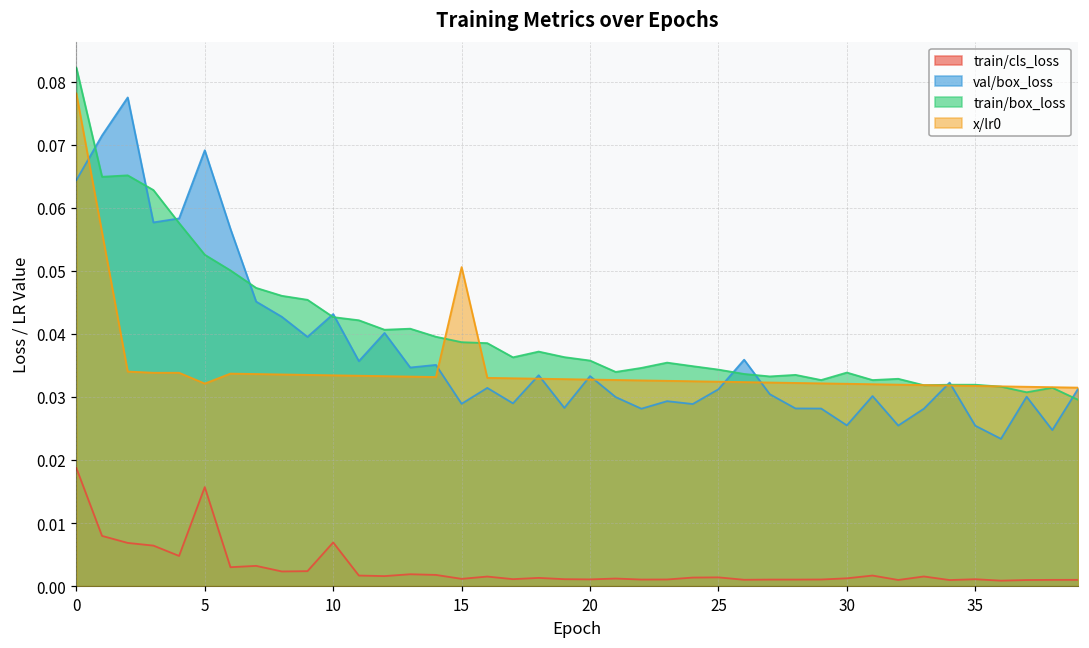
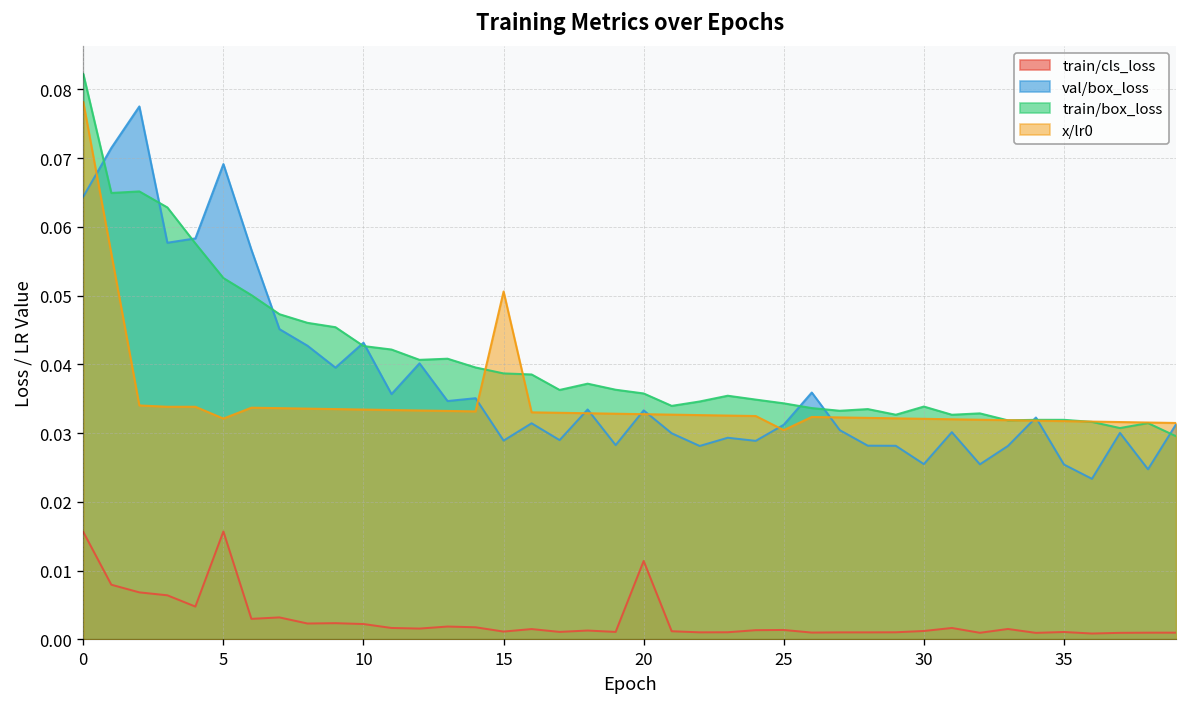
train/cls_loss, 0: 0.019 -> 0.016
train/cls_loss, 10: 0.007 -> 0.002
train/cls_loss, 20: 0.001 -> 0.011
x/lr0, 25: 0.032 -> 0.030
